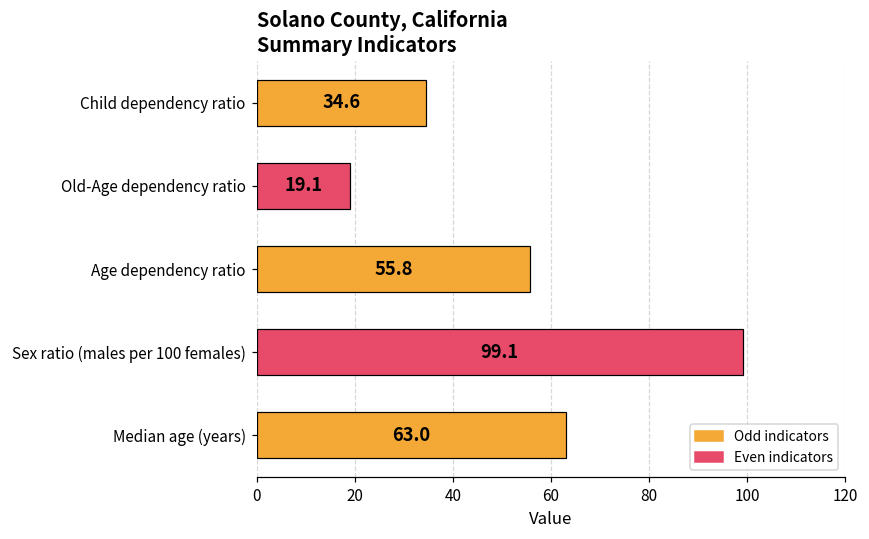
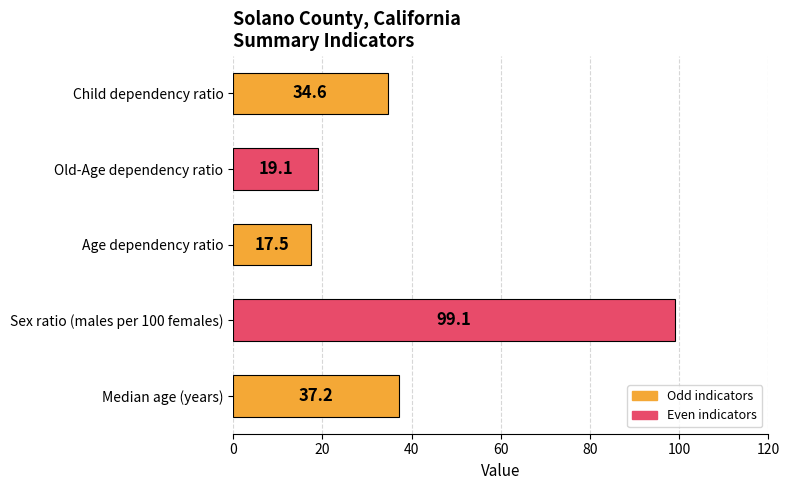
Age dependency ratio: 55.8 -> 17.5
Median age (years): 63.0 -> 37.2
